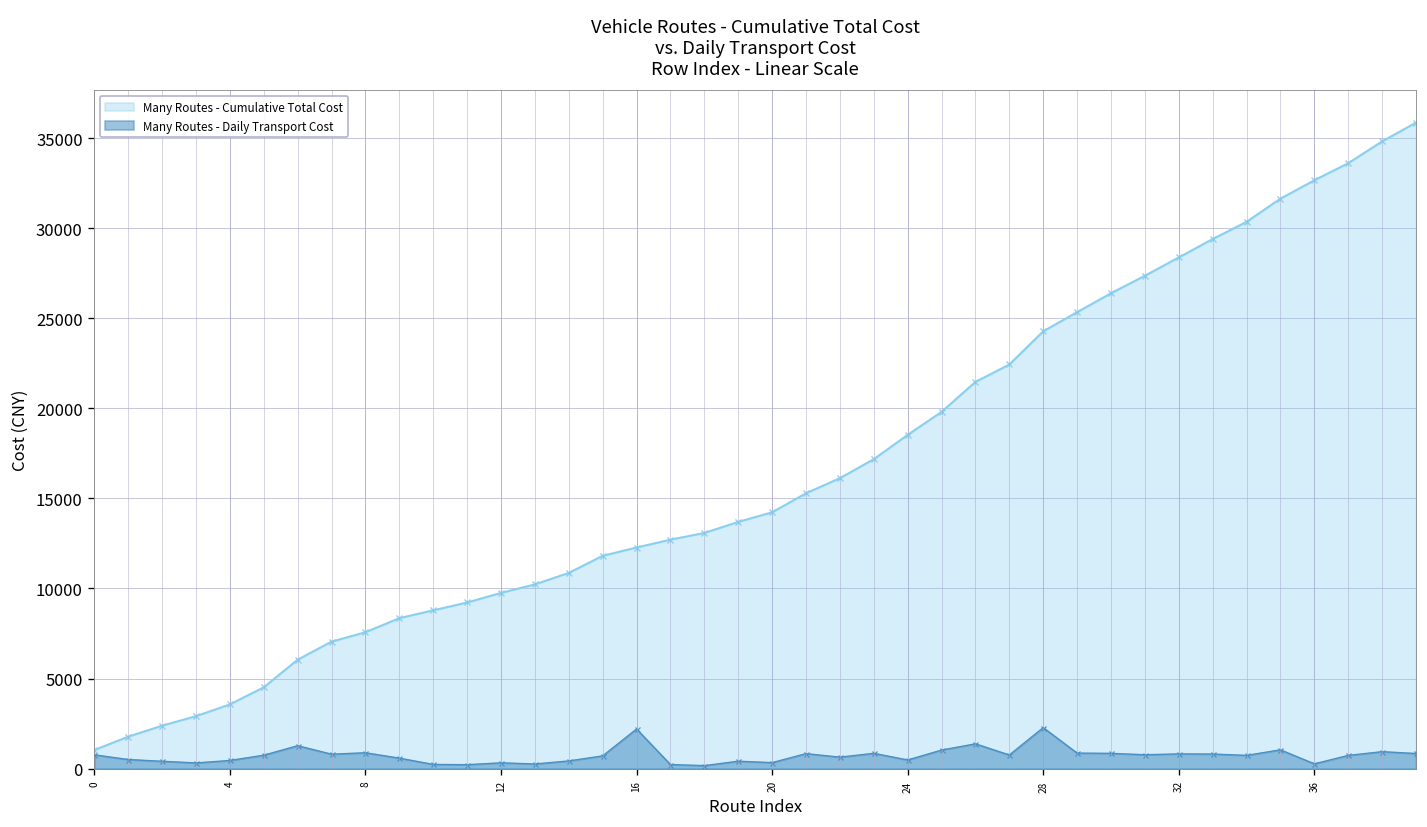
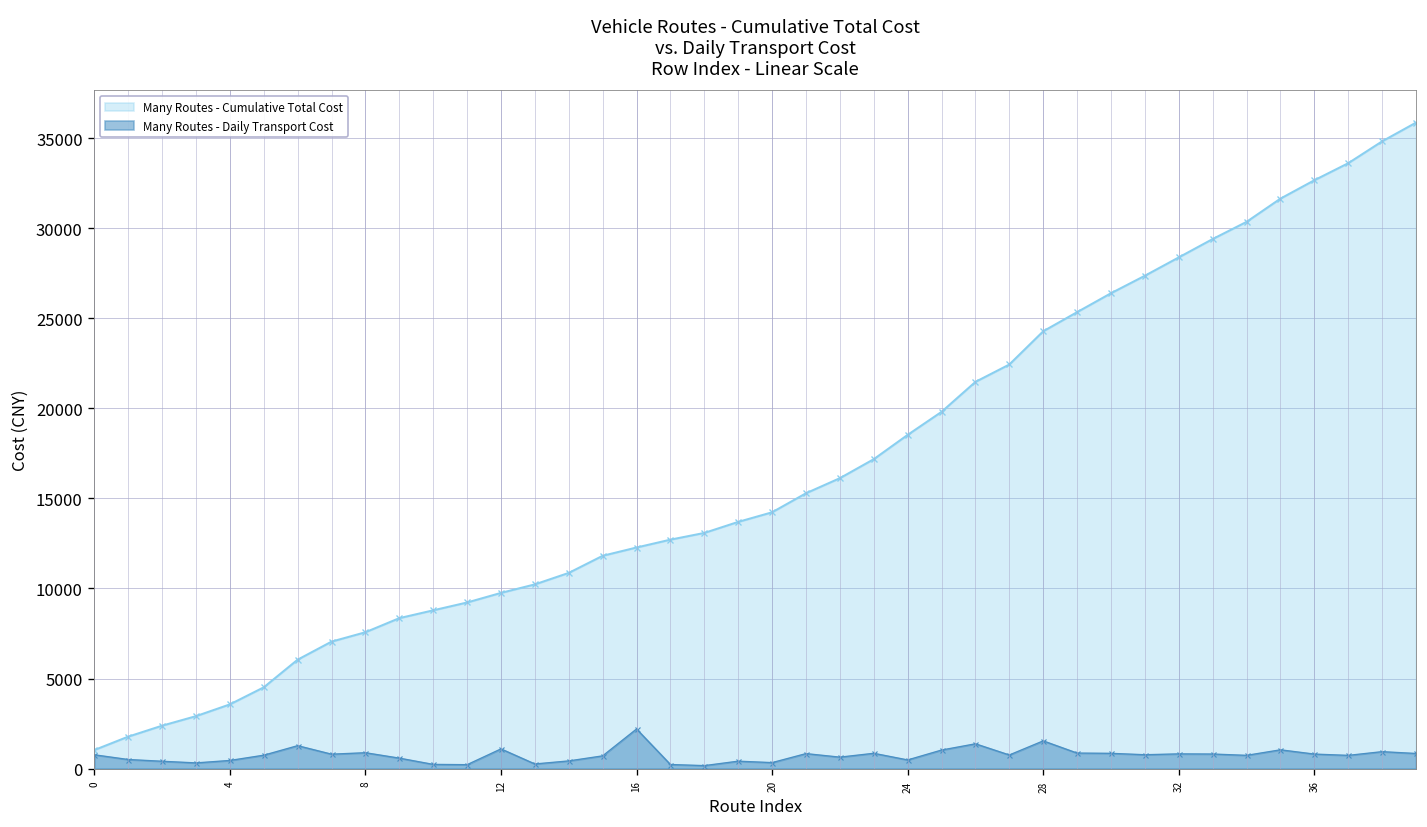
Many Routes - Daily Transport Cost, 12: 300 -> 1100
Many Routes - Daily Transport Cost, 28: 2300 -> 1500
Many Routes - Daily Transport Cost, 36: 300 -> 800
